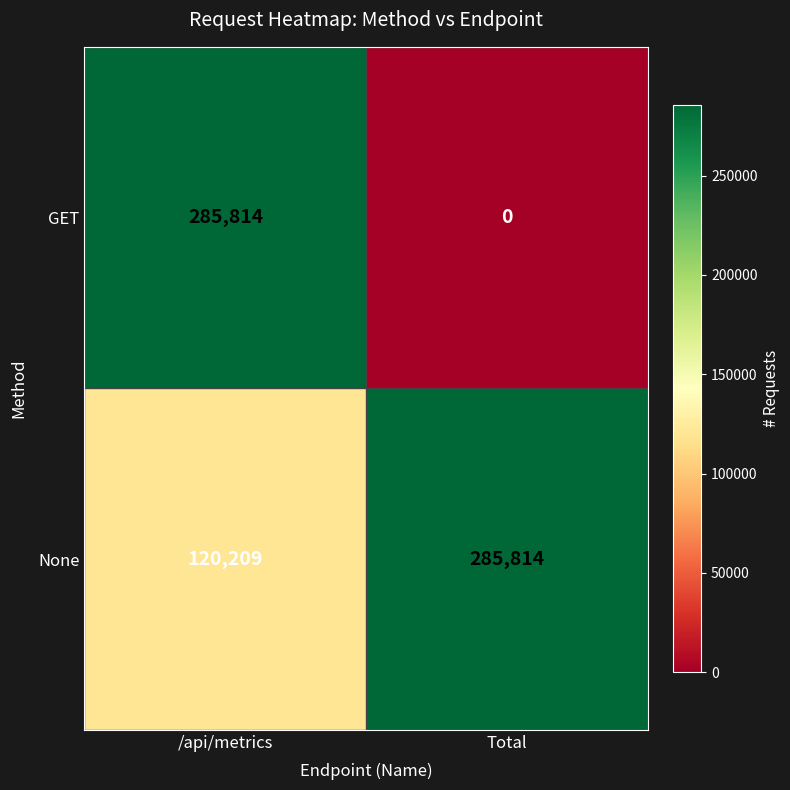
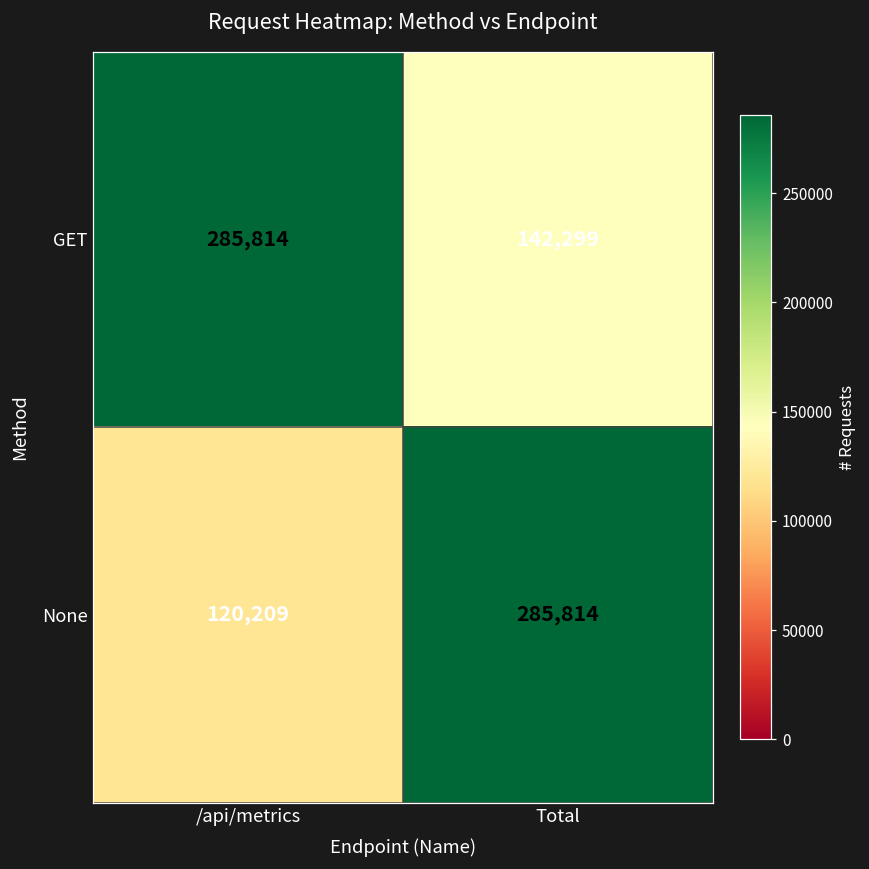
GET, Total: 0 -> 142,299
